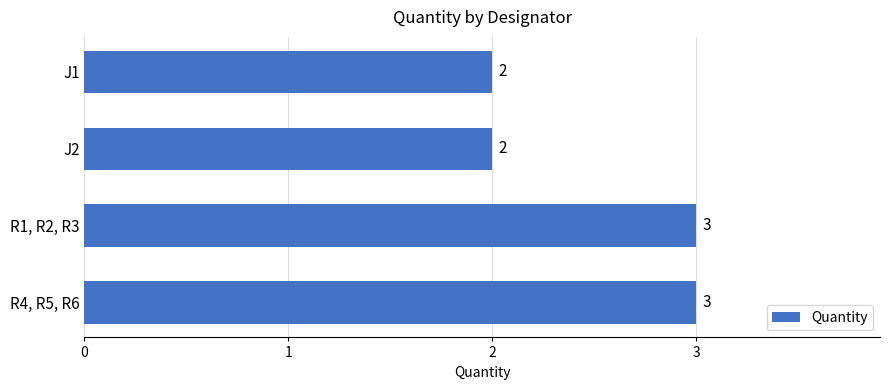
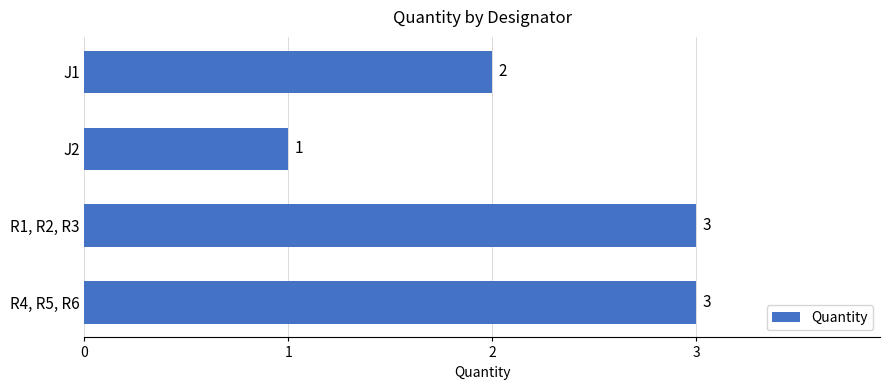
J2: 2 -> 1
